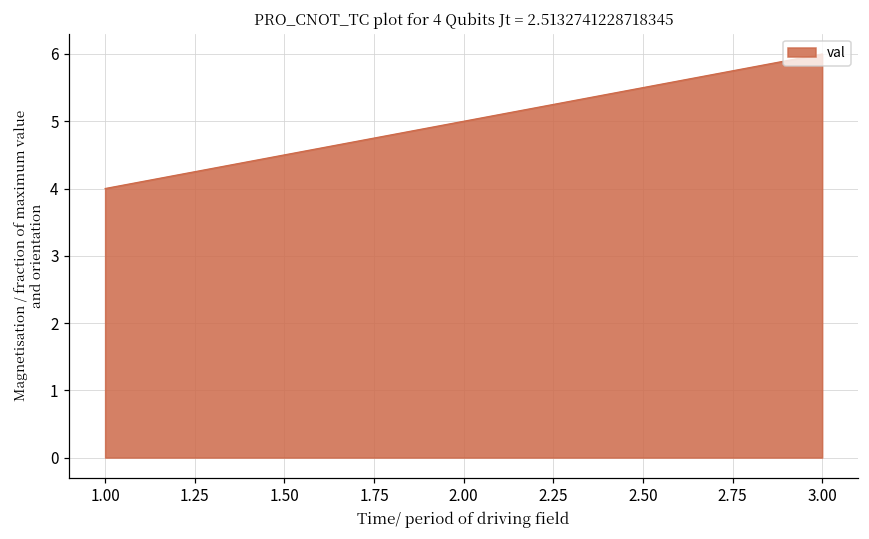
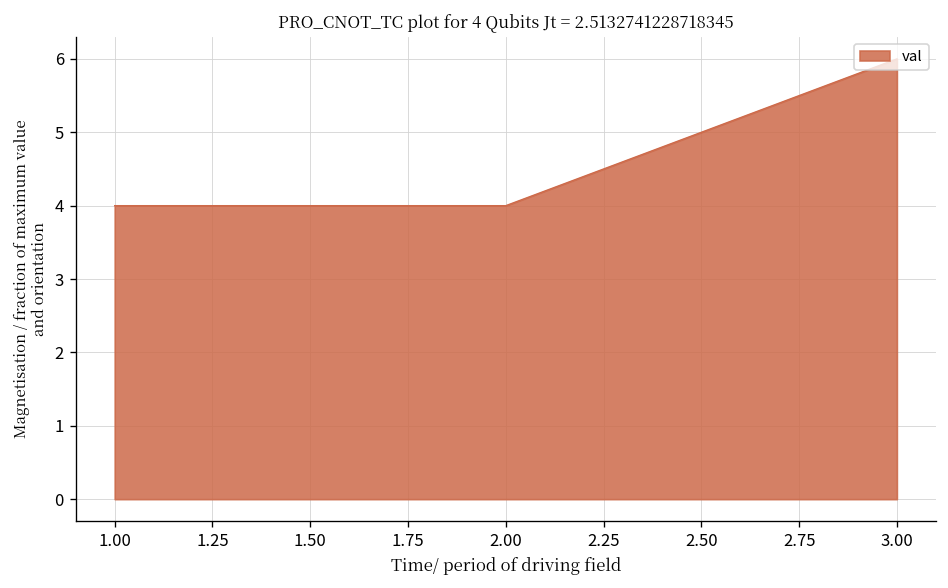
2.00: 5 -> 4
